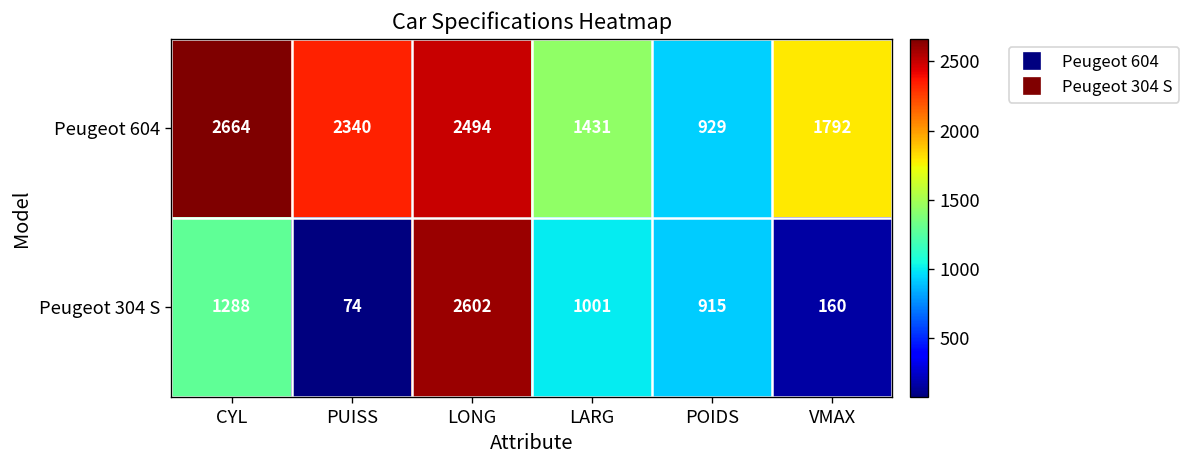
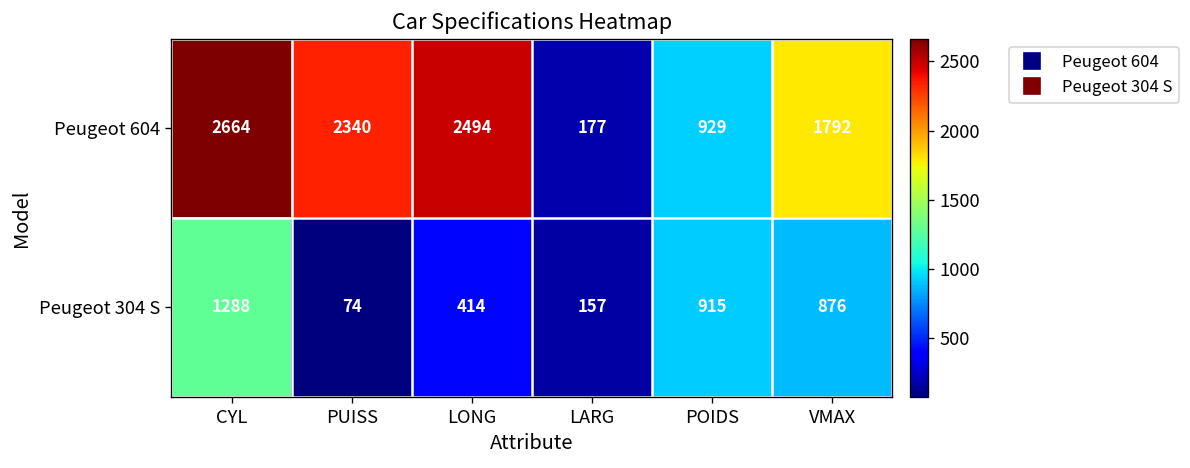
Peugeot 604, LARG: 1431 -> 177
Peugeot 304 S, LONG: 2602 -> 414
Peugeot 304 S, LARG: 1001 -> 157
Peugeot 304 S, VMAX: 160 -> 876
